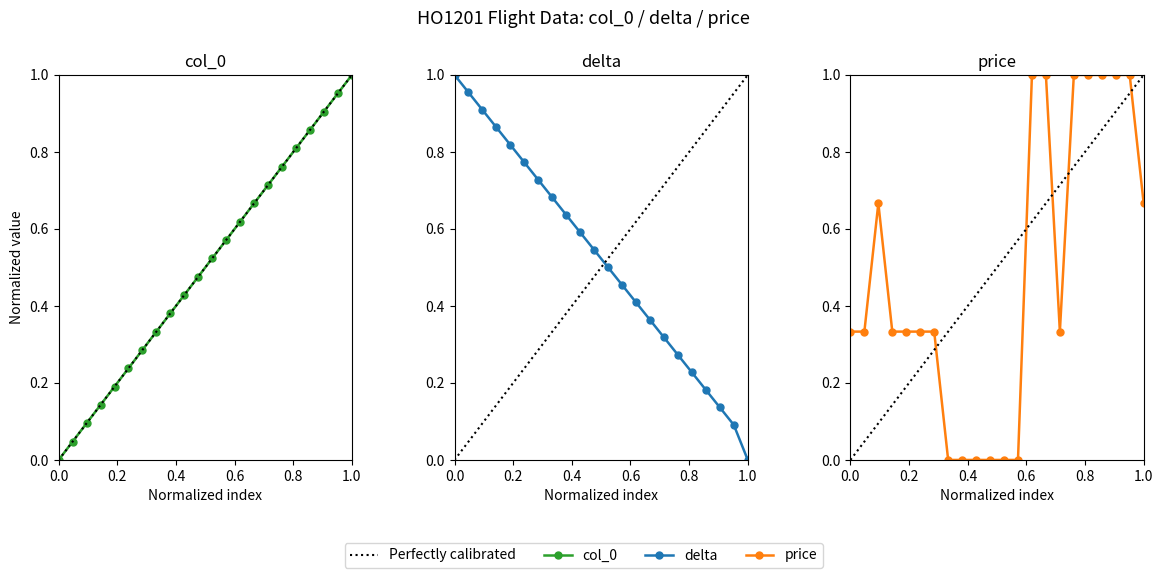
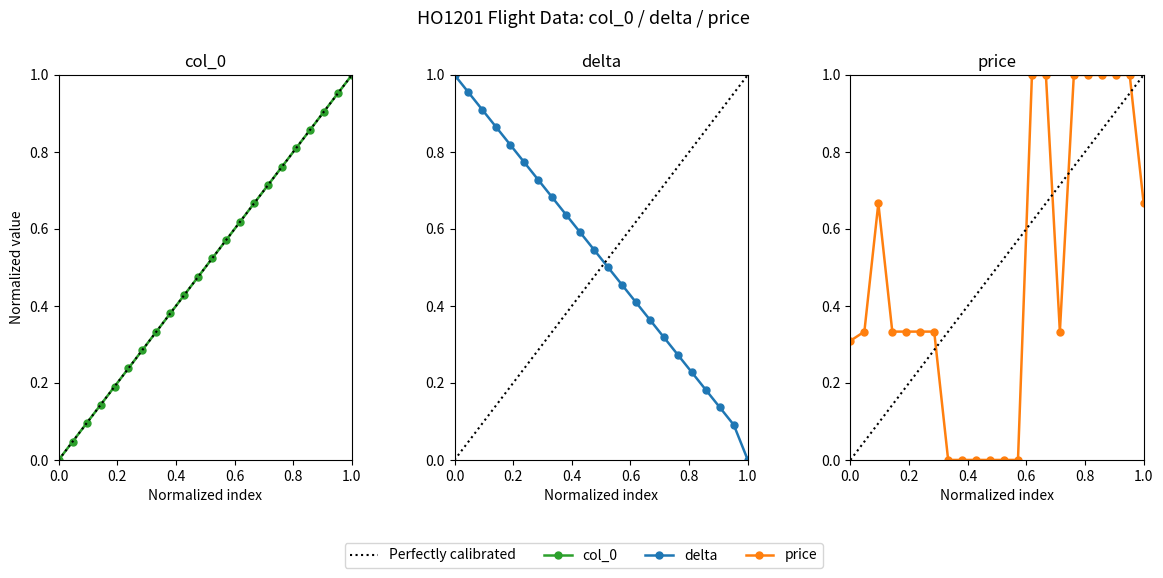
price, price, 0.0: 0.33 -> 0.31
